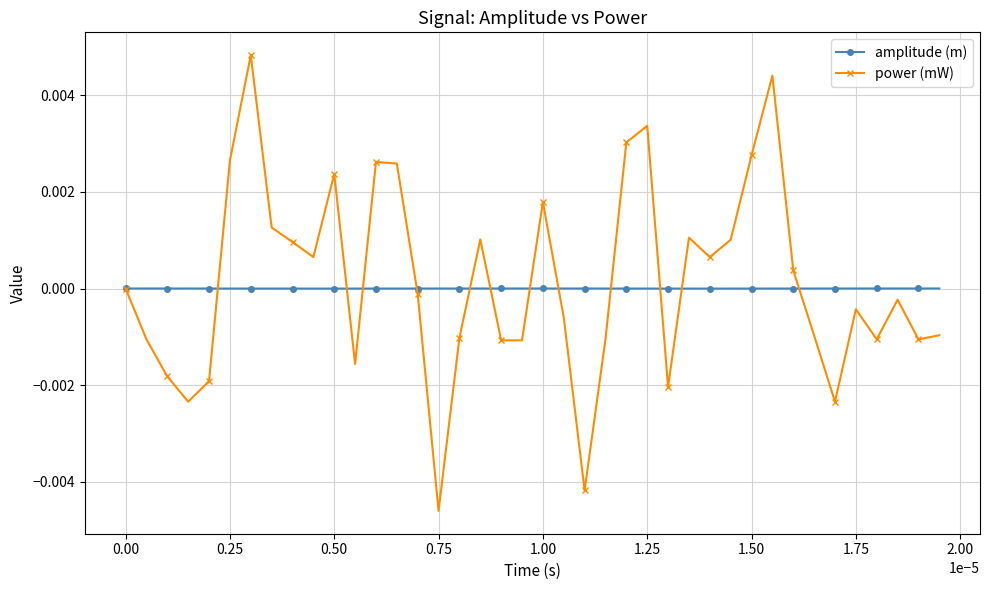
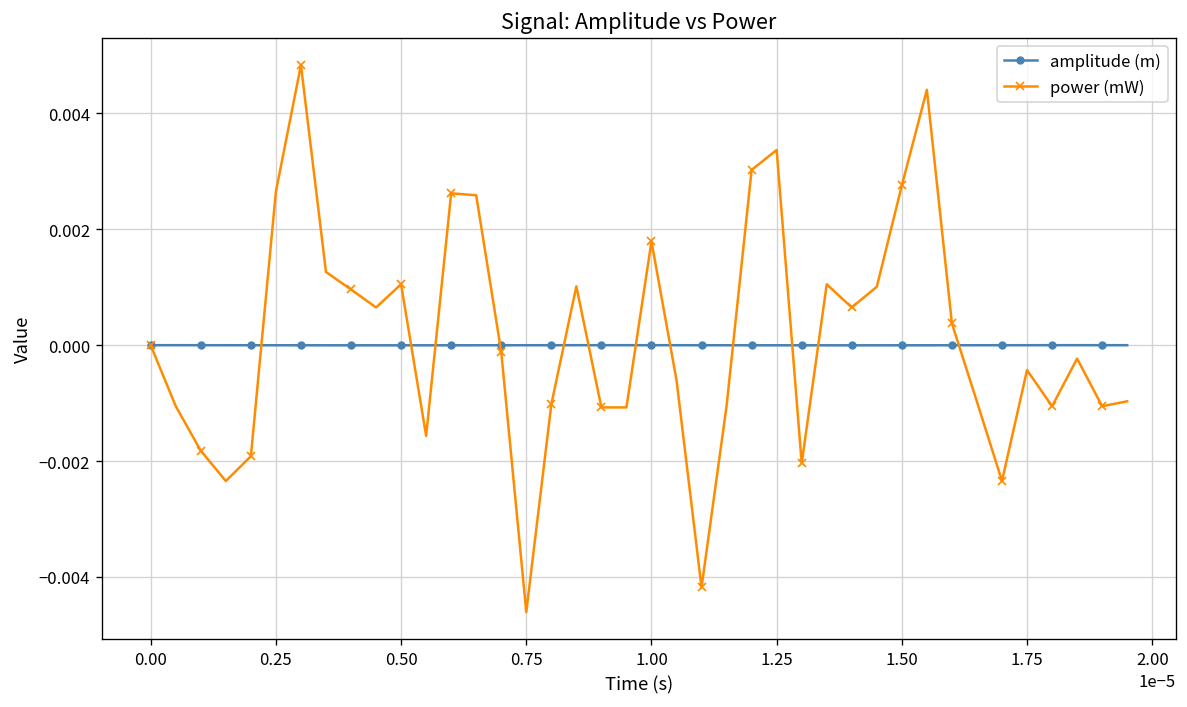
power (mW), 0.50: 0.0024 -> 0.0011
